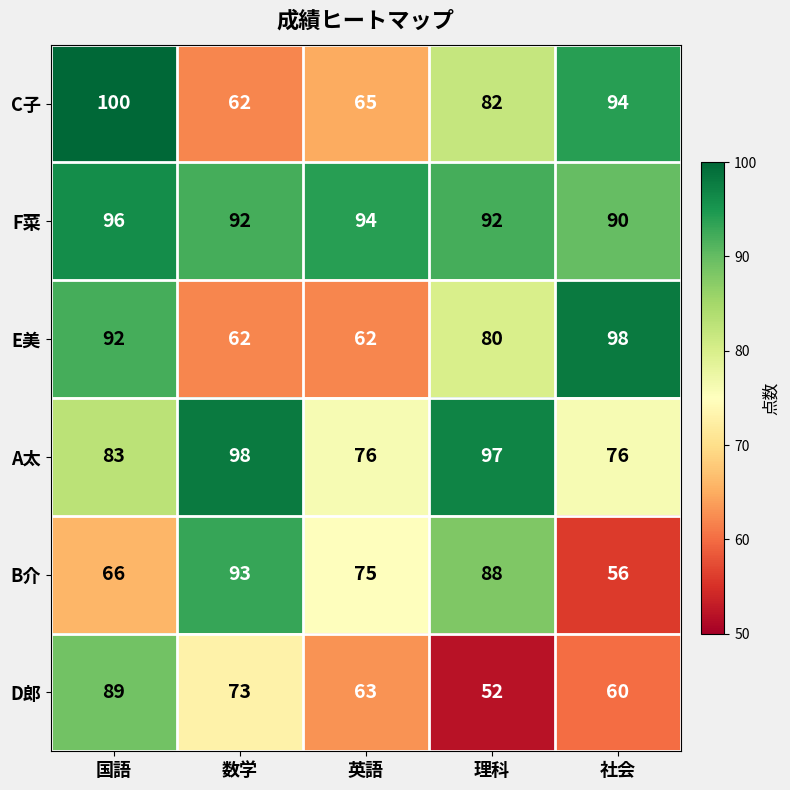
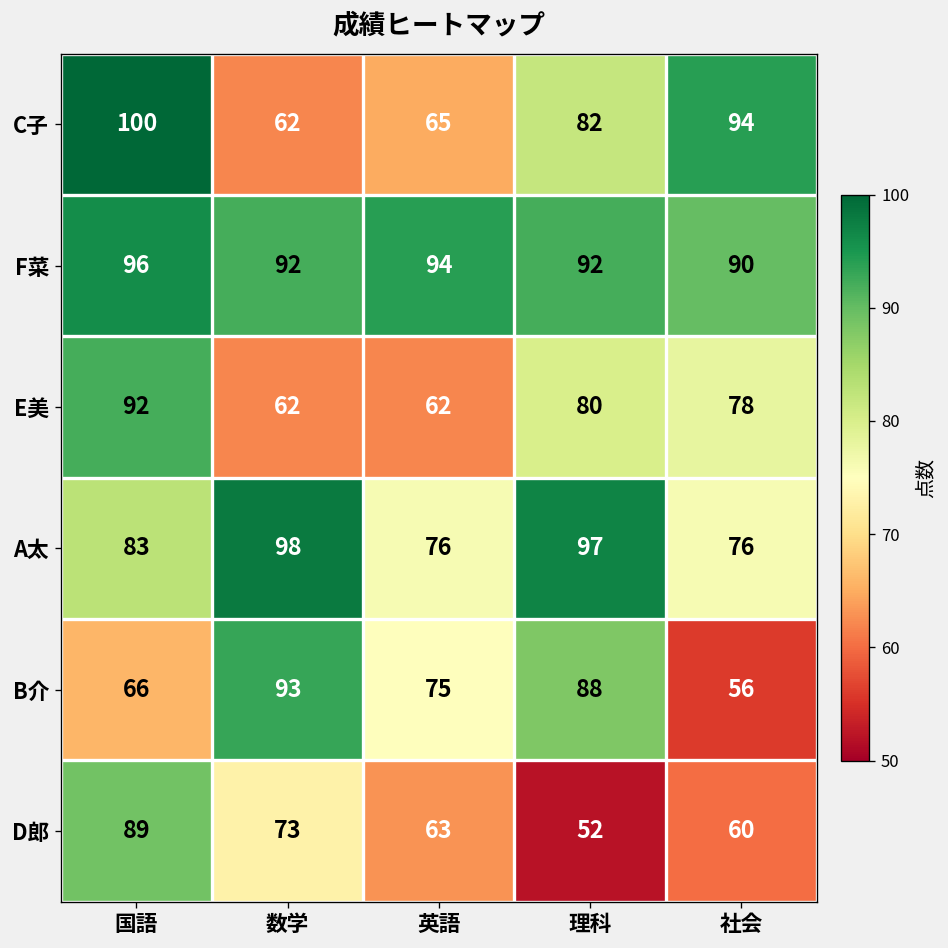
E美, 社会: 98 -> 78
